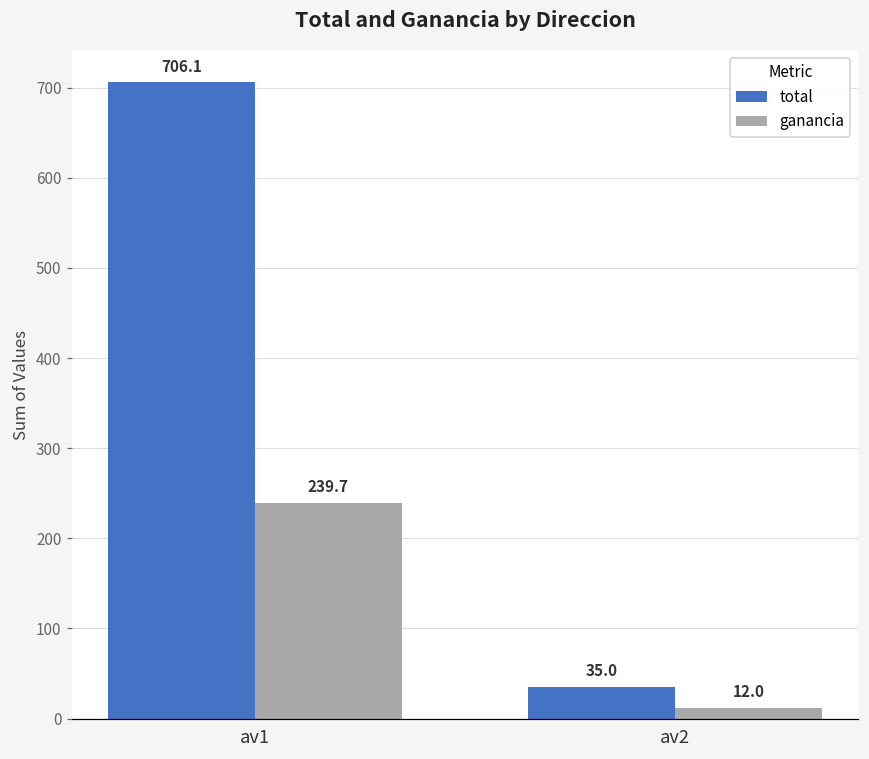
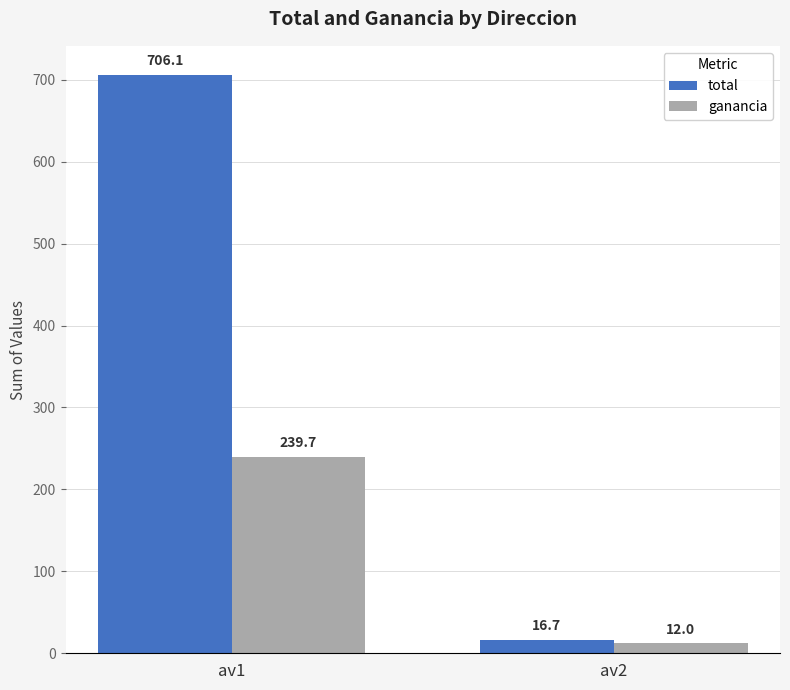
total, av2: 35.0 -> 16.7
